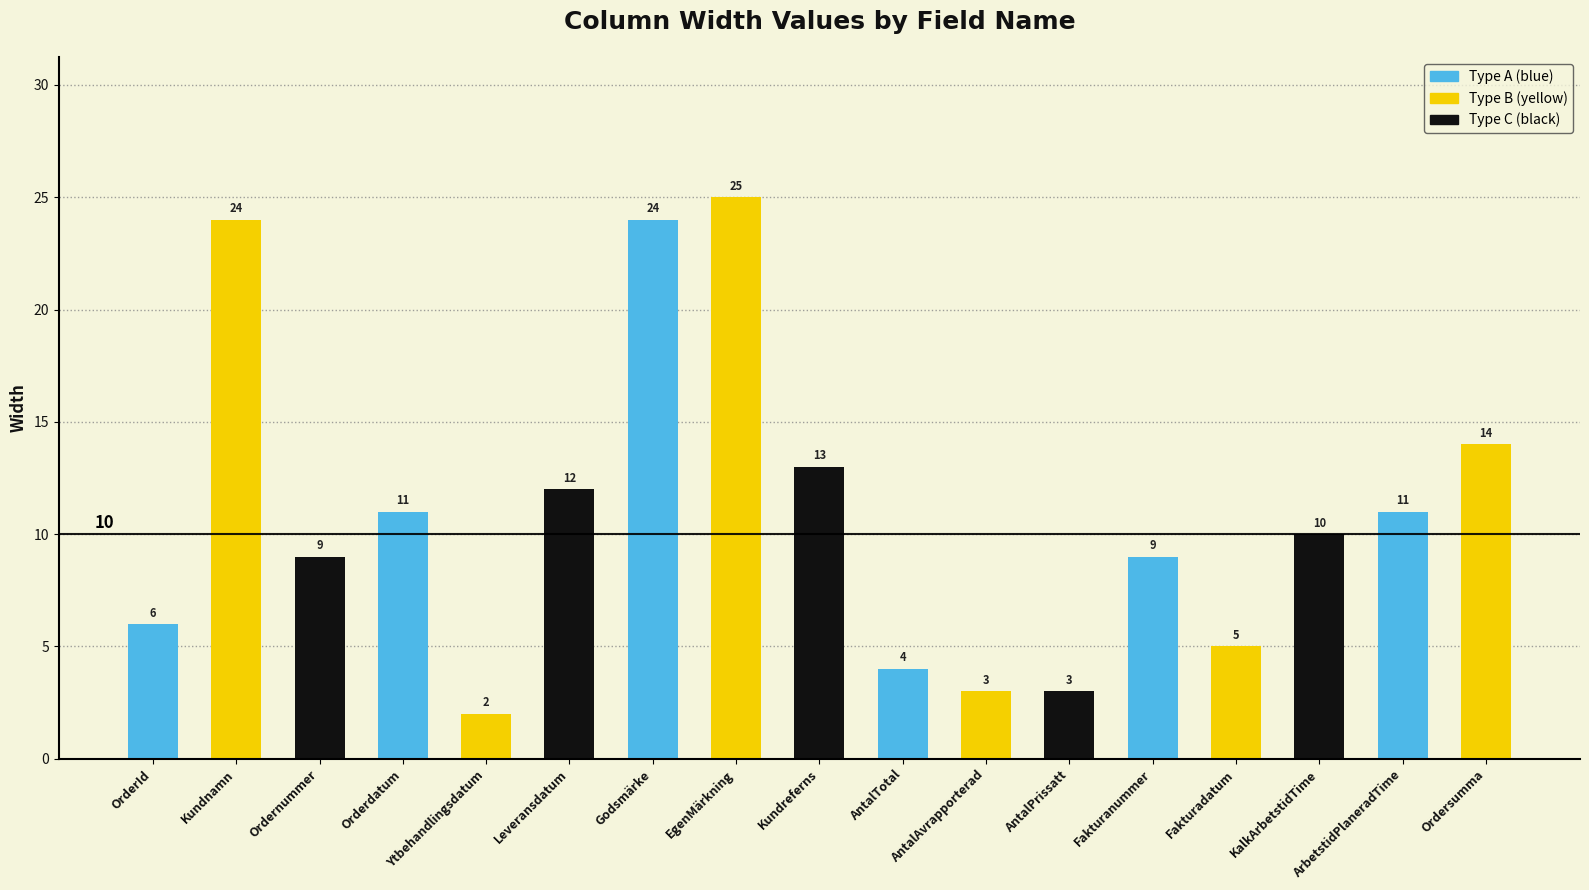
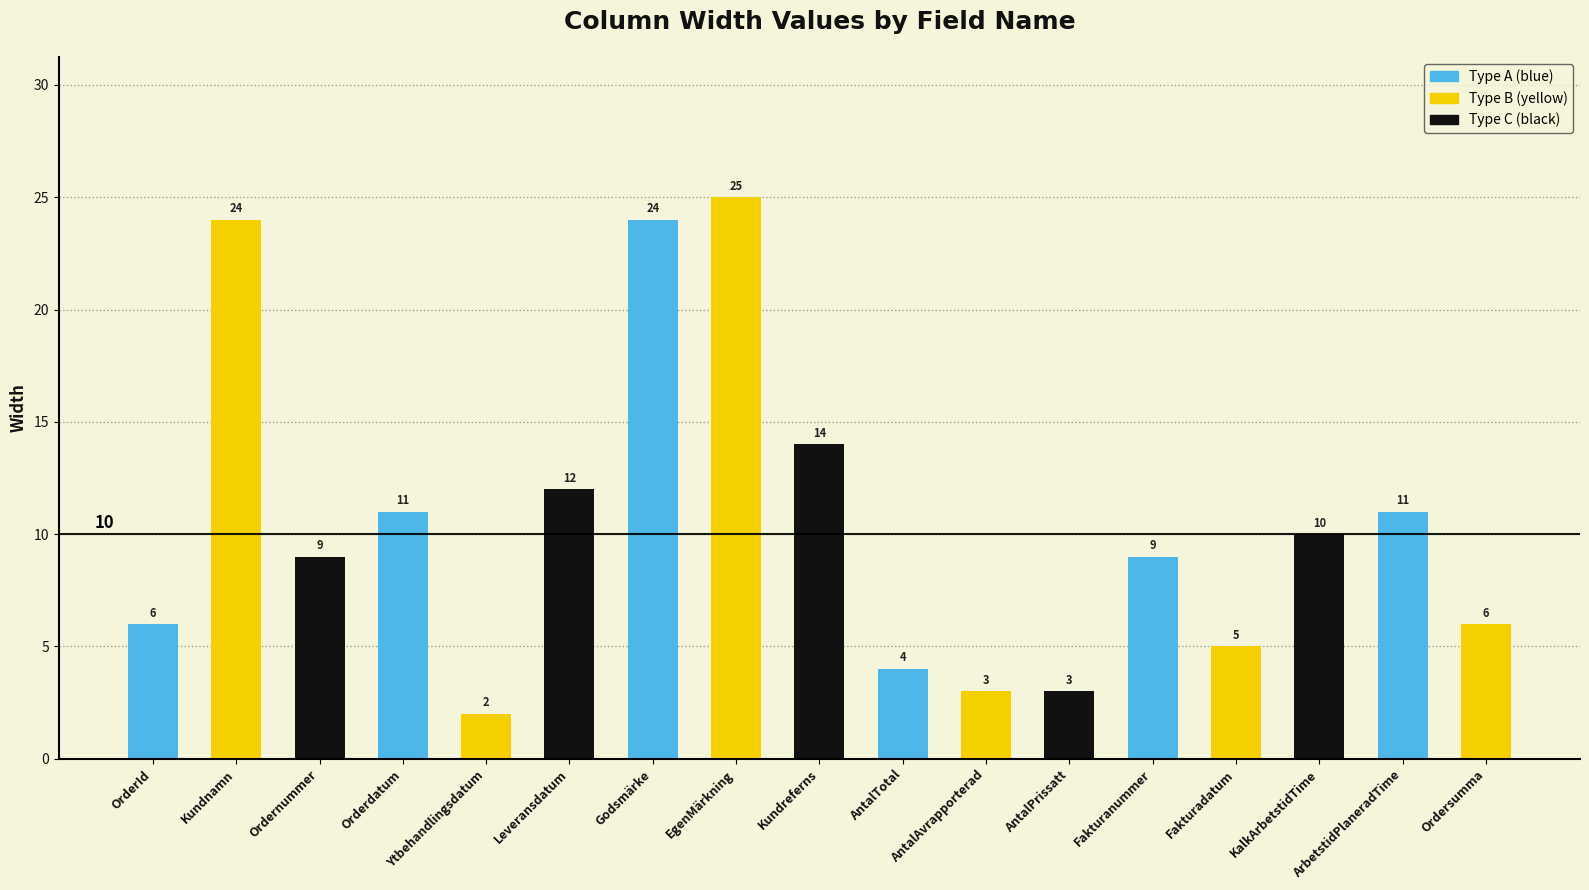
Kundreferns: 13 -> 14
Ordersumma: 14 -> 6
